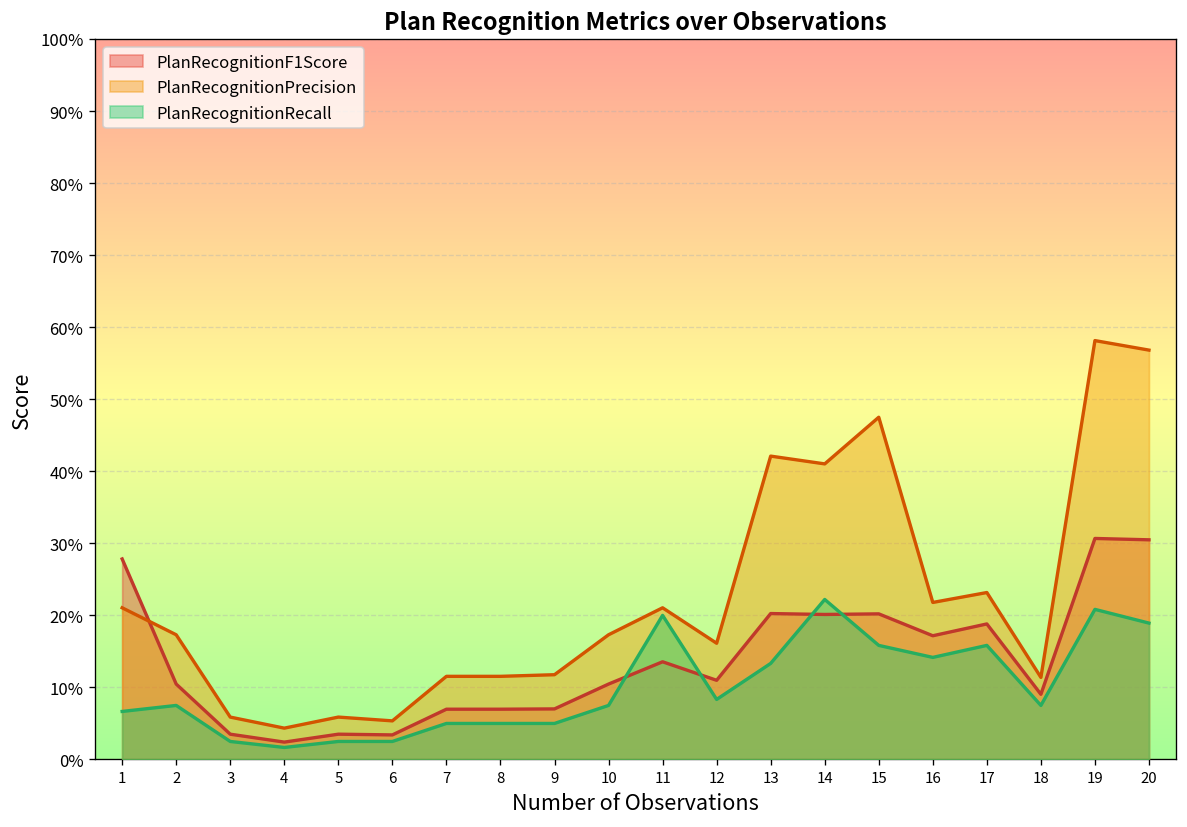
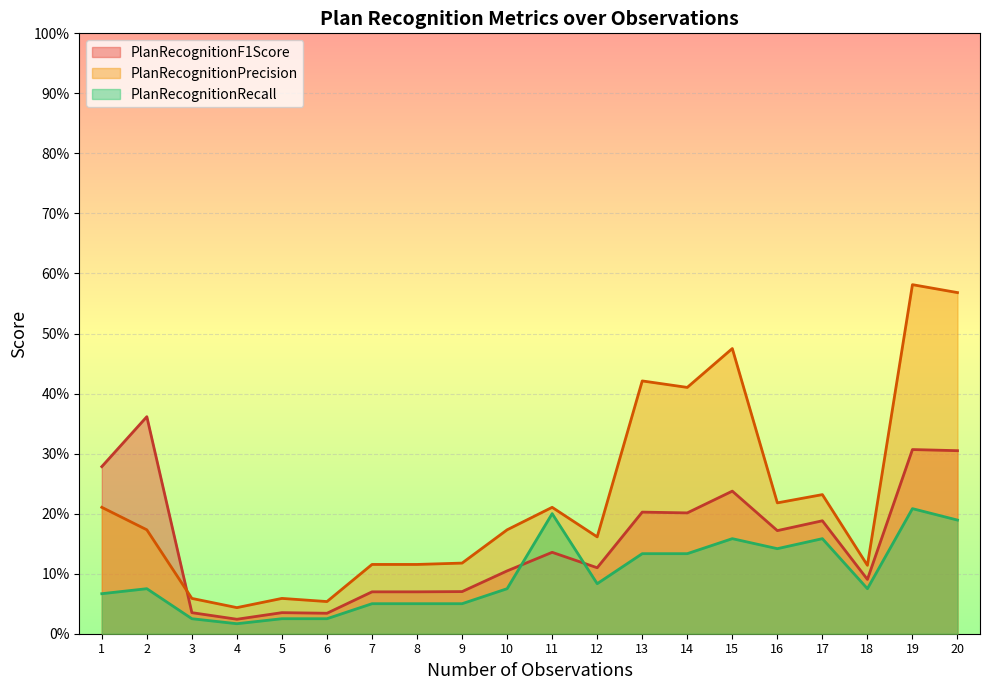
PlanRecognitionF1Score, 2: 10% -> 36%
PlanRecognitionRecall, 14: 22% -> 13%
PlanRecognitionF1Score, 15: 20% -> 24%
